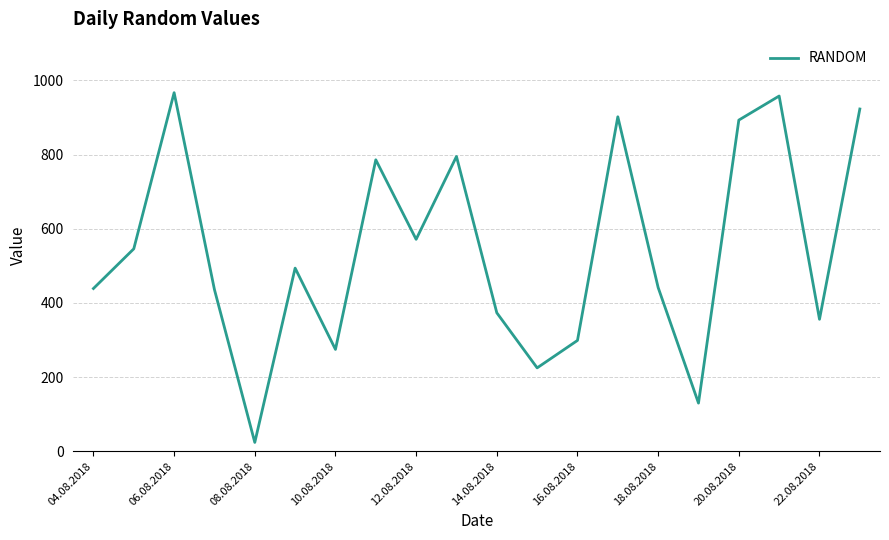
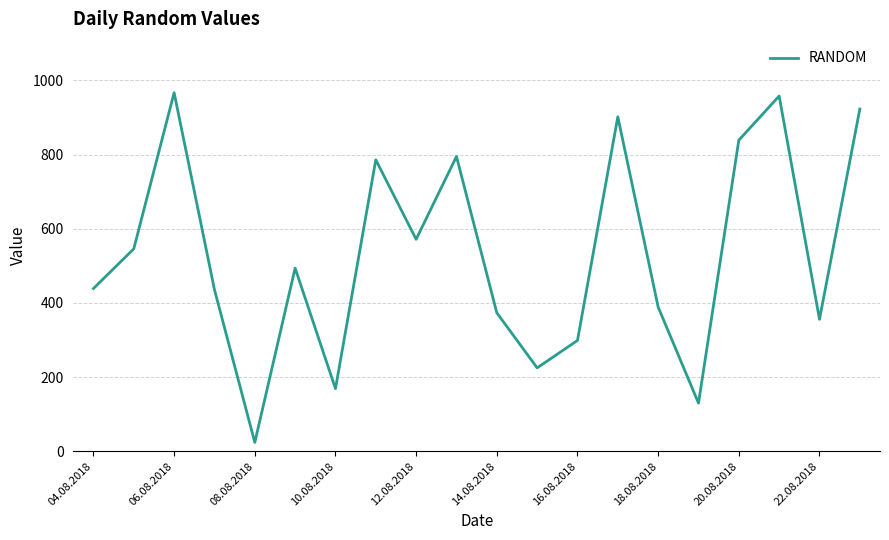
10.08.2018: 270 -> 170
18.08.2018: 440 -> 390
20.08.2018: 890 -> 840
